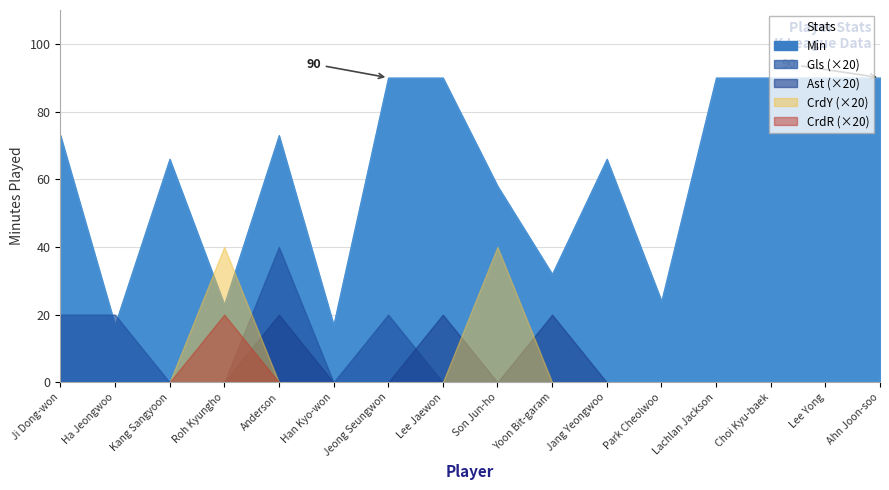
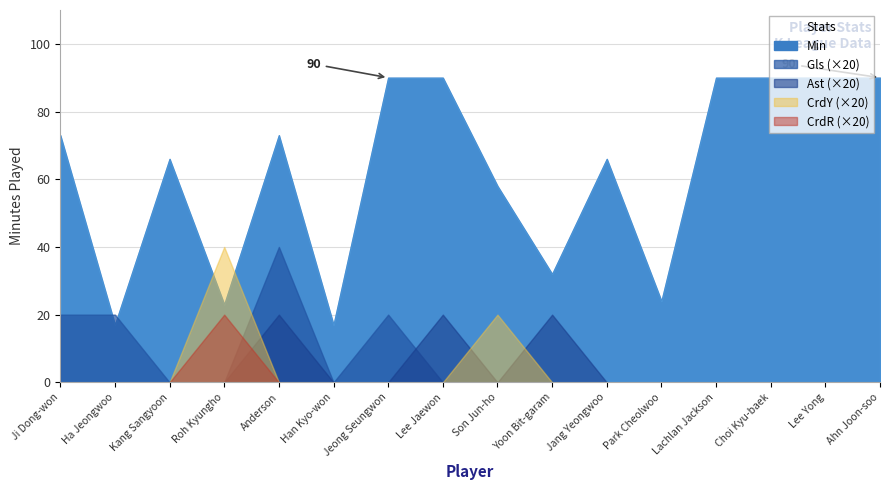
CrdY (×20), Son Jun-ho: 40 -> 20
